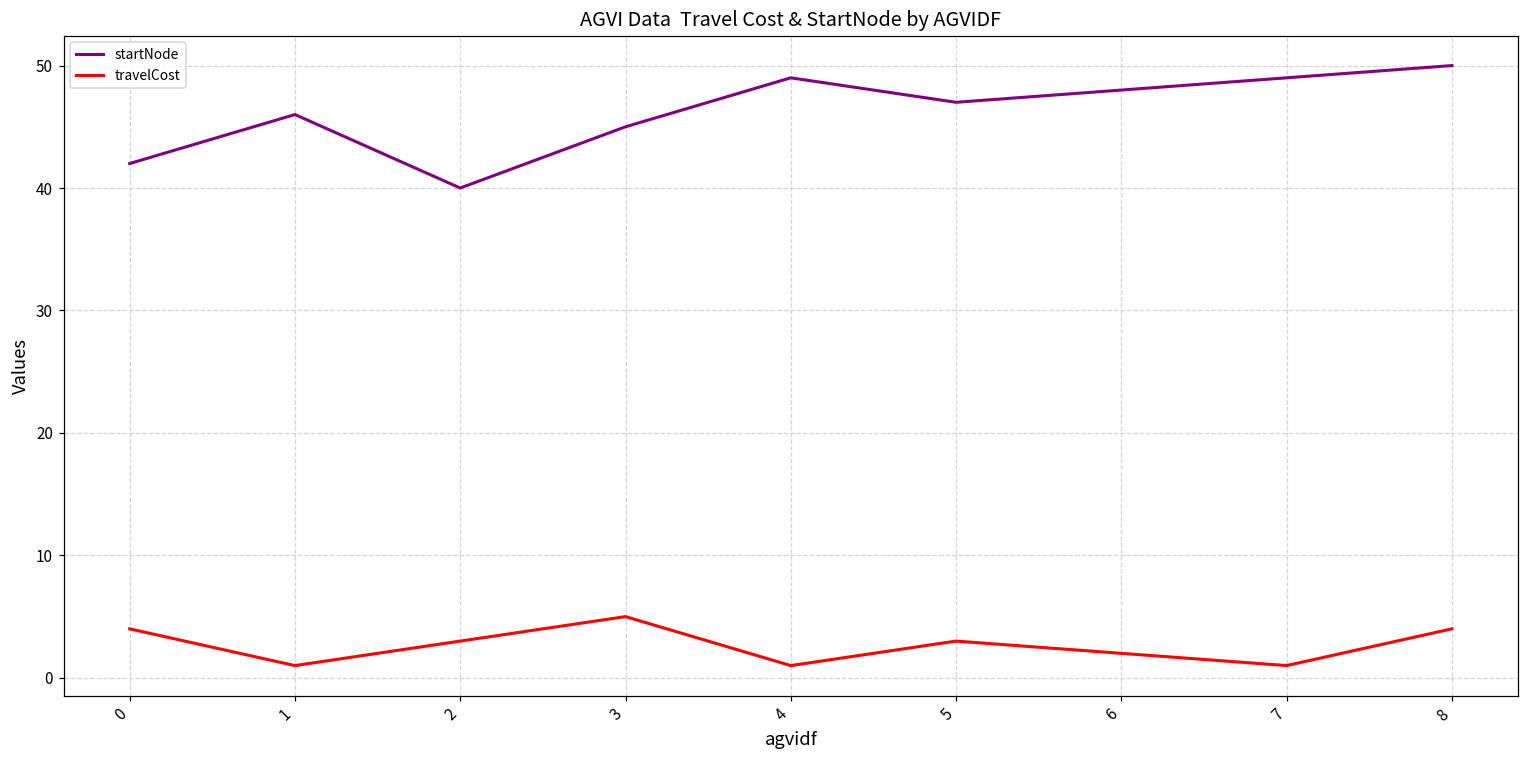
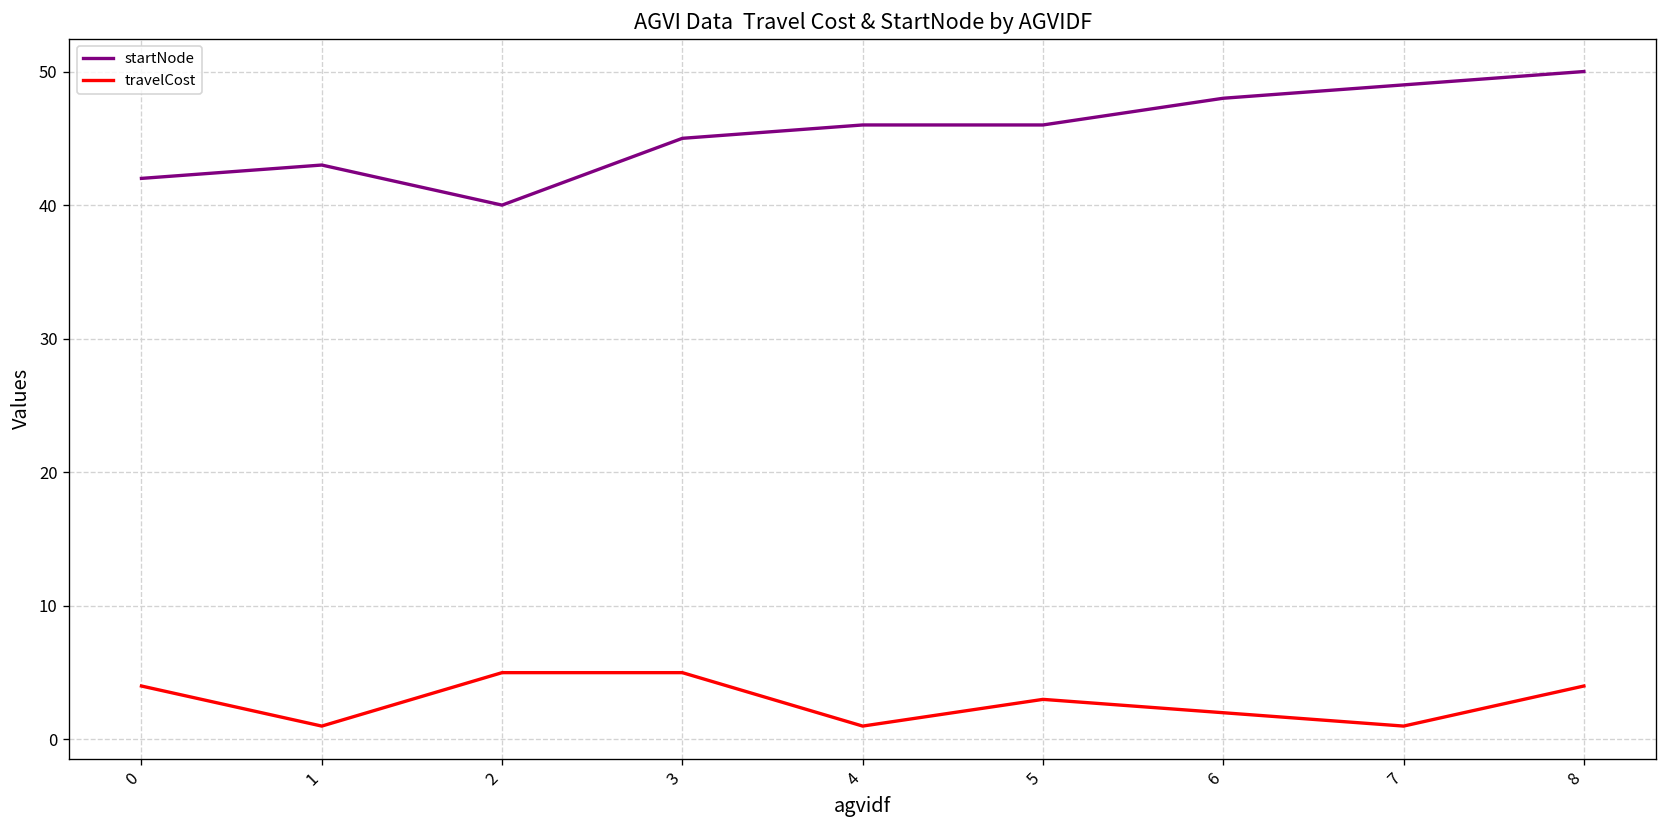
startNode, 1: 46 -> 43
travelCost, 2: 3 -> 5
startNode, 4: 49 -> 46
startNode, 5: 47 -> 46
